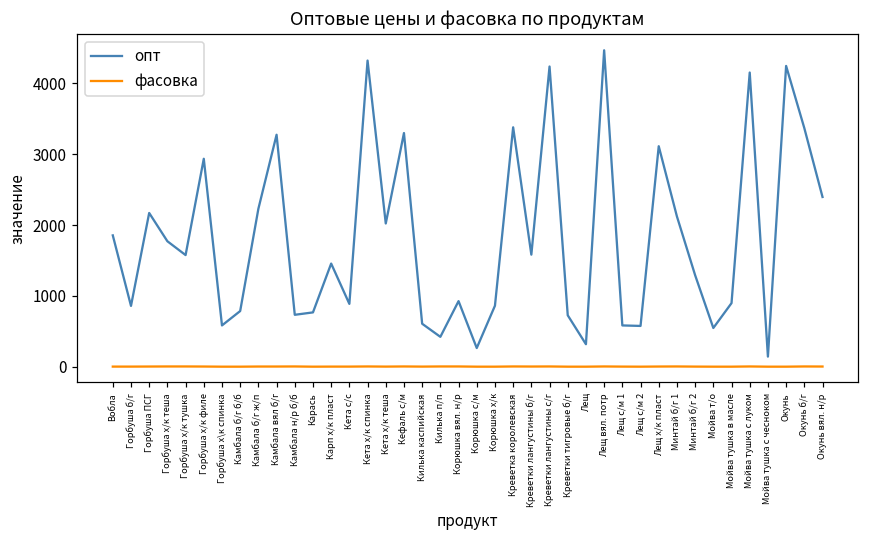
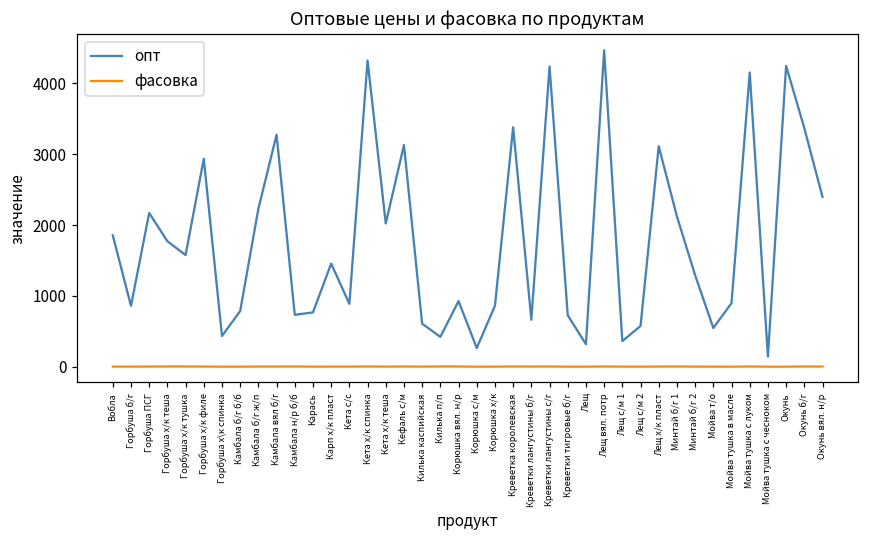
опт, Горбуша х\к спинка: 600 -> 400
опт, Кефаль с/м: 3300 -> 3100
опт, Креветки лангустины б/г: 1600 -> 700
опт, Лещ с/м 1: 600 -> 400
